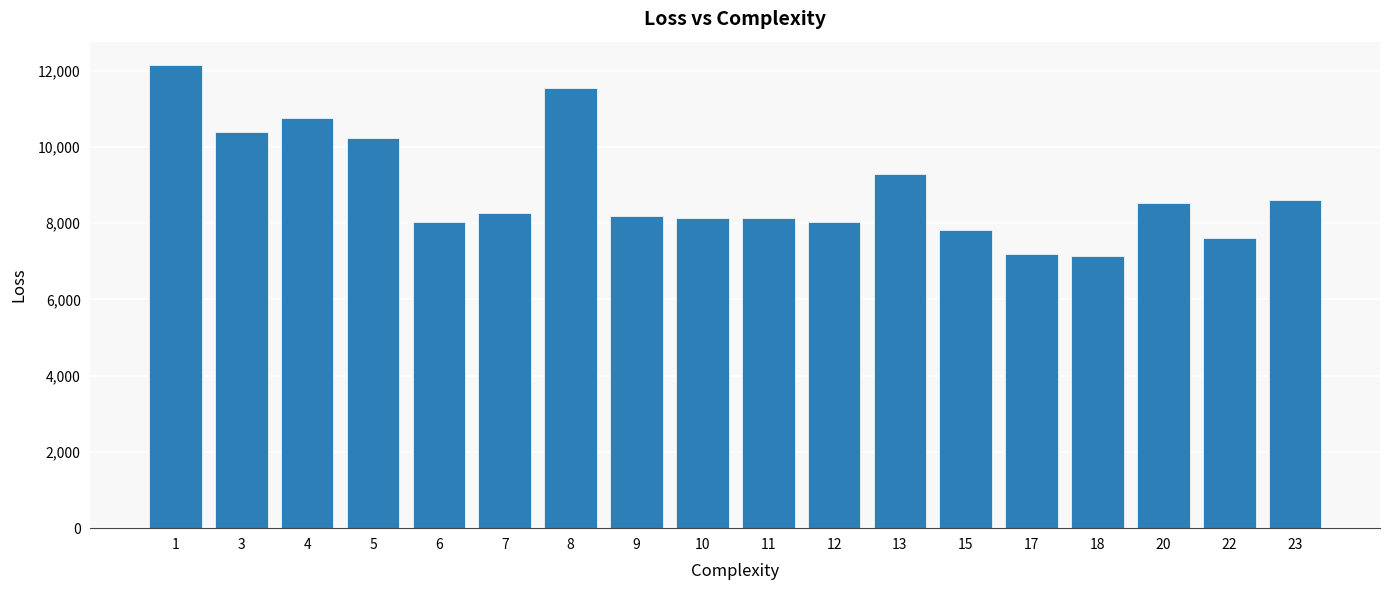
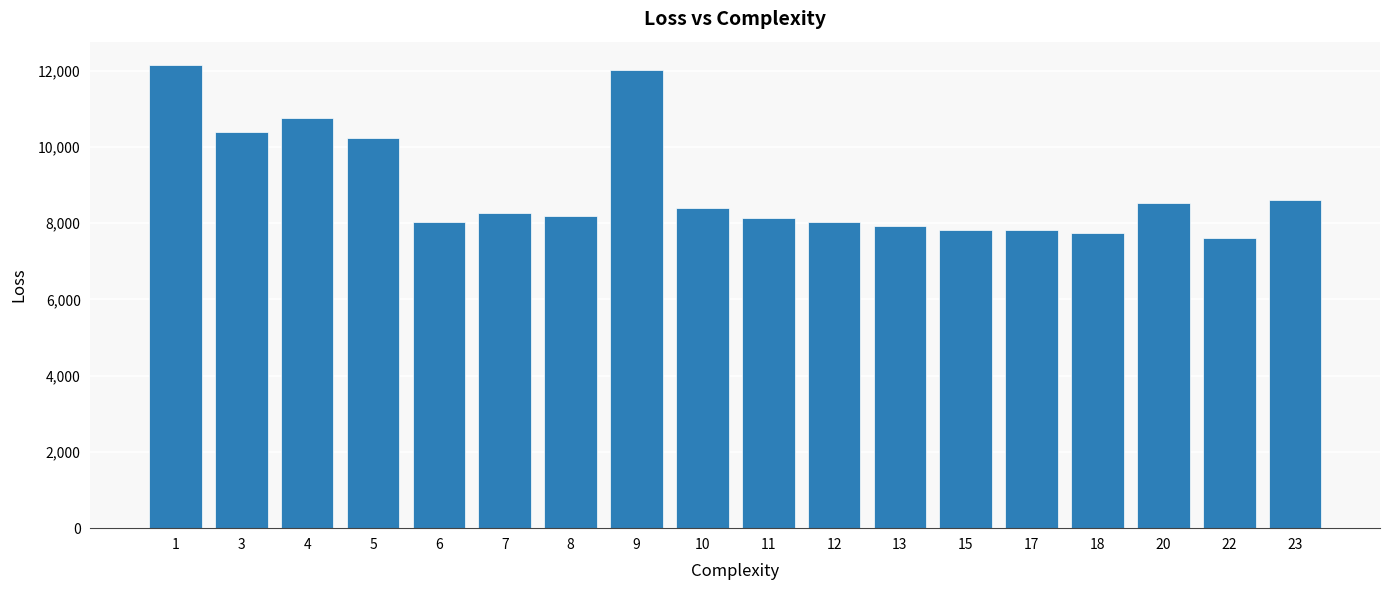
8: 11,500 -> 8,200
9: 8,200 -> 12,000
10: 8,100 -> 8,400
13: 9,300 -> 7,900
17: 7,200 -> 7,800
18: 7,100 -> 7,800
